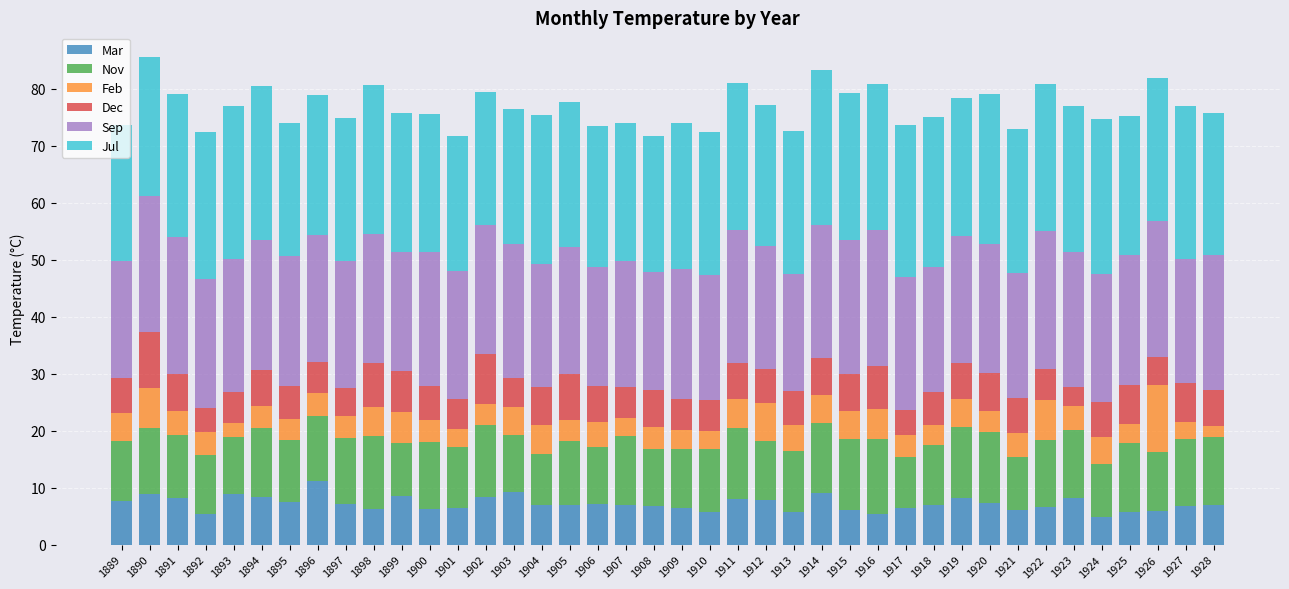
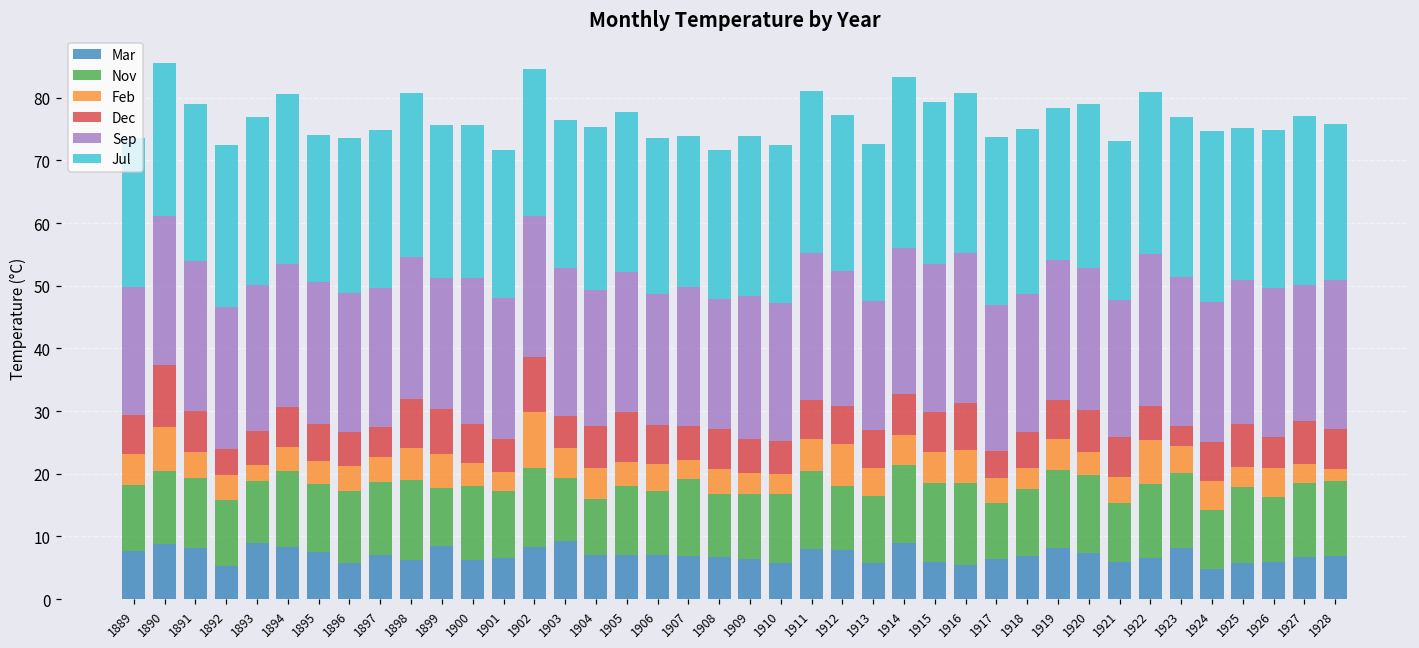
Mar, 1896: 11 -> 6
Feb, 1902: 4 -> 9
Feb, 1926: 12 -> 5
